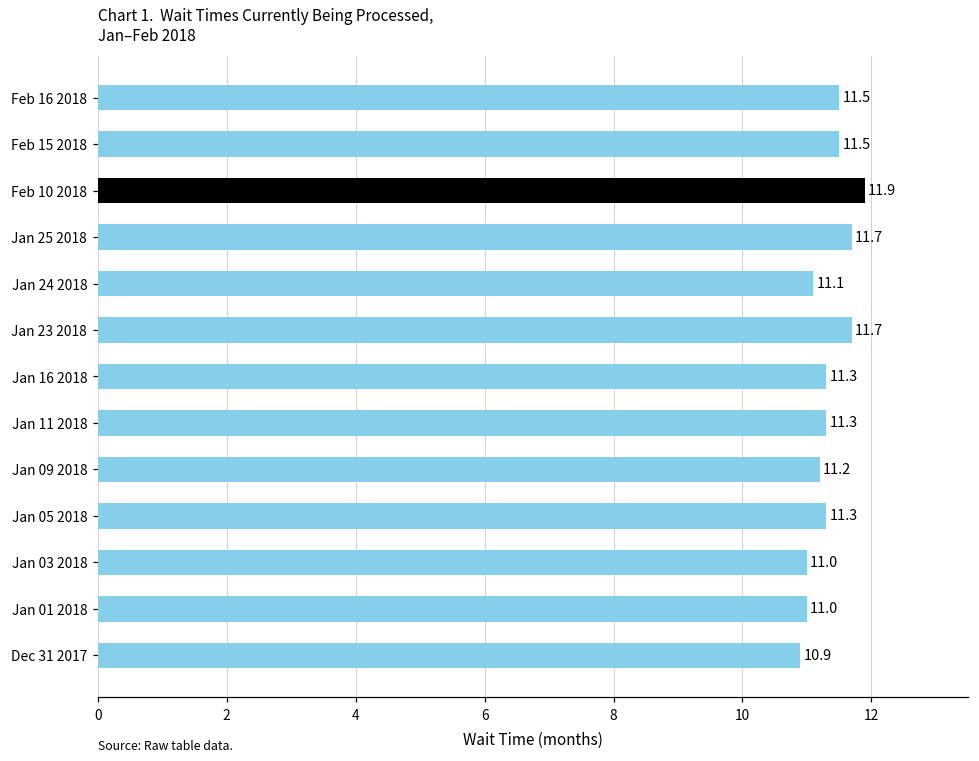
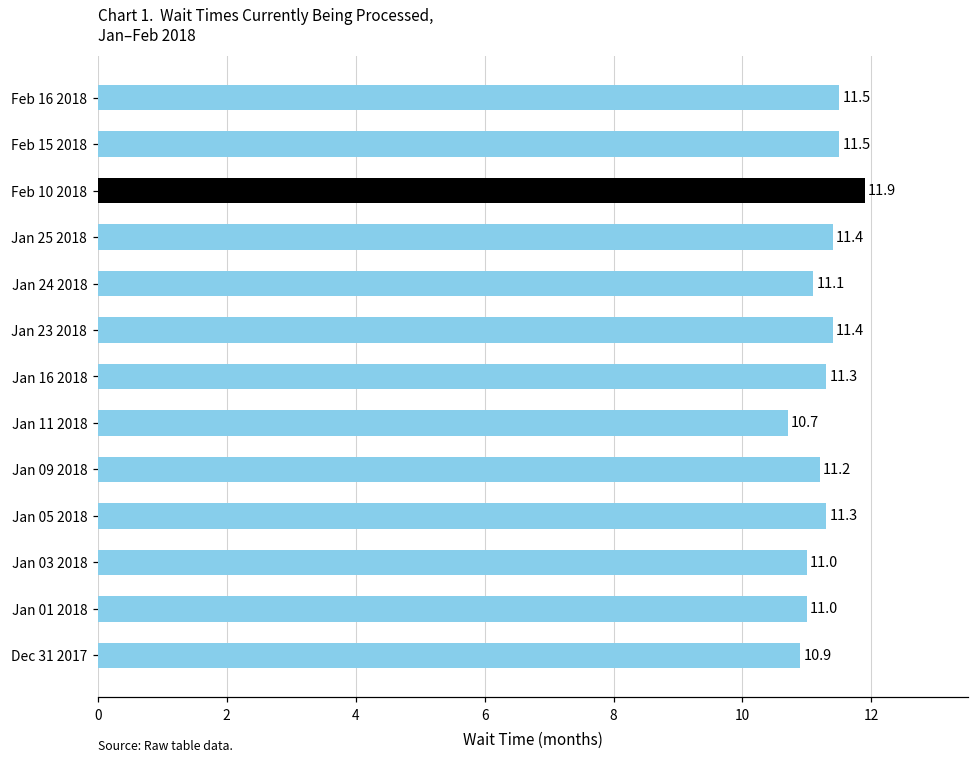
Jan 25 2018: 11.7 -> 11.4
Jan 23 2018: 11.7 -> 11.4
Jan 11 2018: 11.3 -> 10.7
